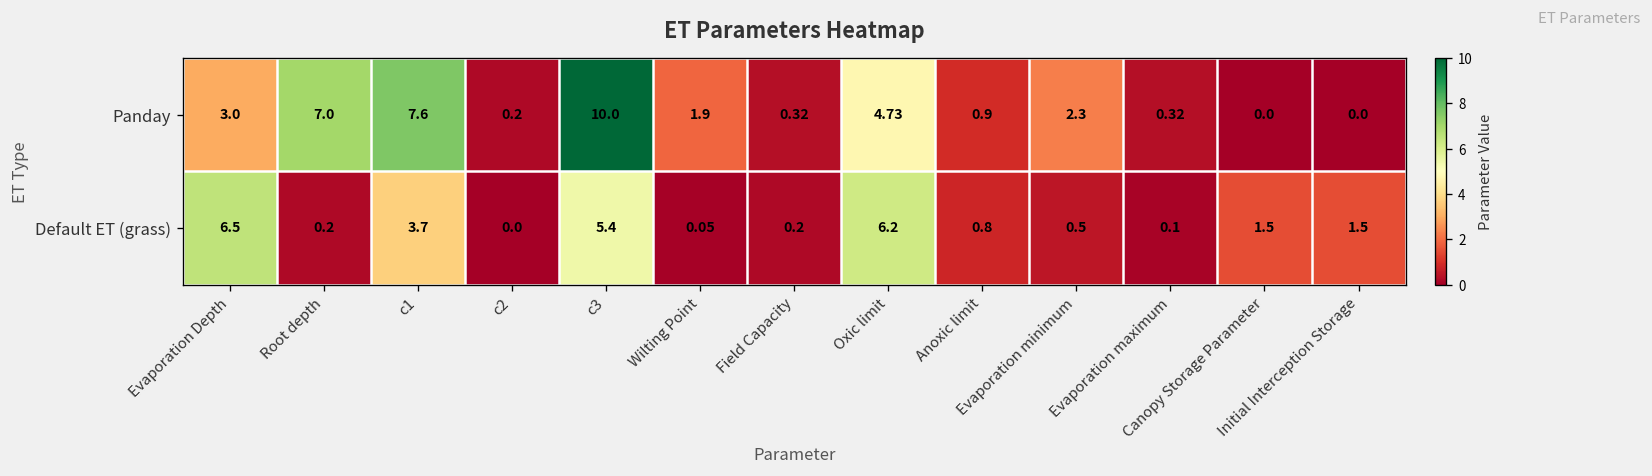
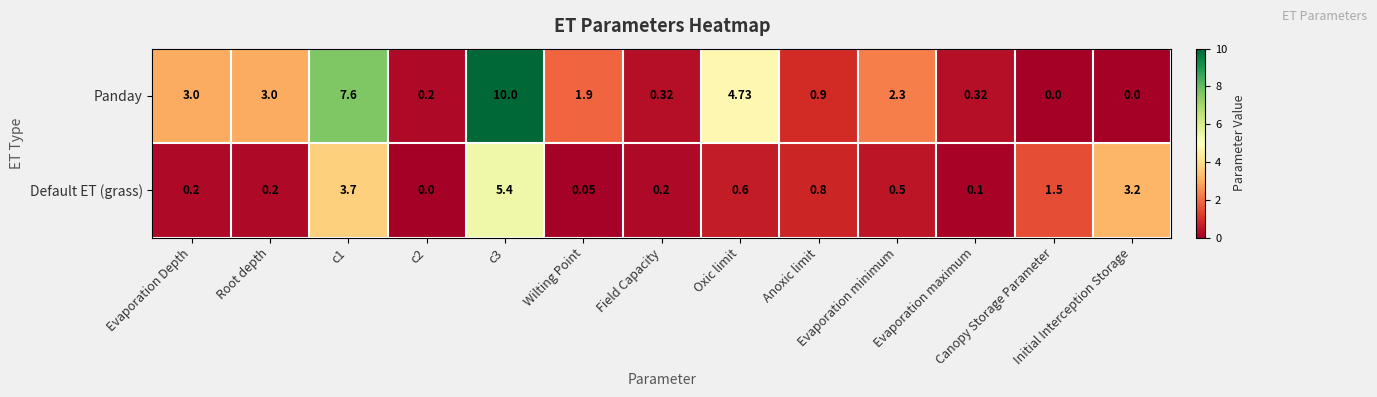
Panday, Root depth: 7.0 -> 3.0
Default ET (grass), Evaporation Depth: 6.5 -> 0.2
Default ET (grass), Oxic limit: 6.2 -> 0.6
Default ET (grass), Initial Interception Storage: 1.5 -> 3.2
